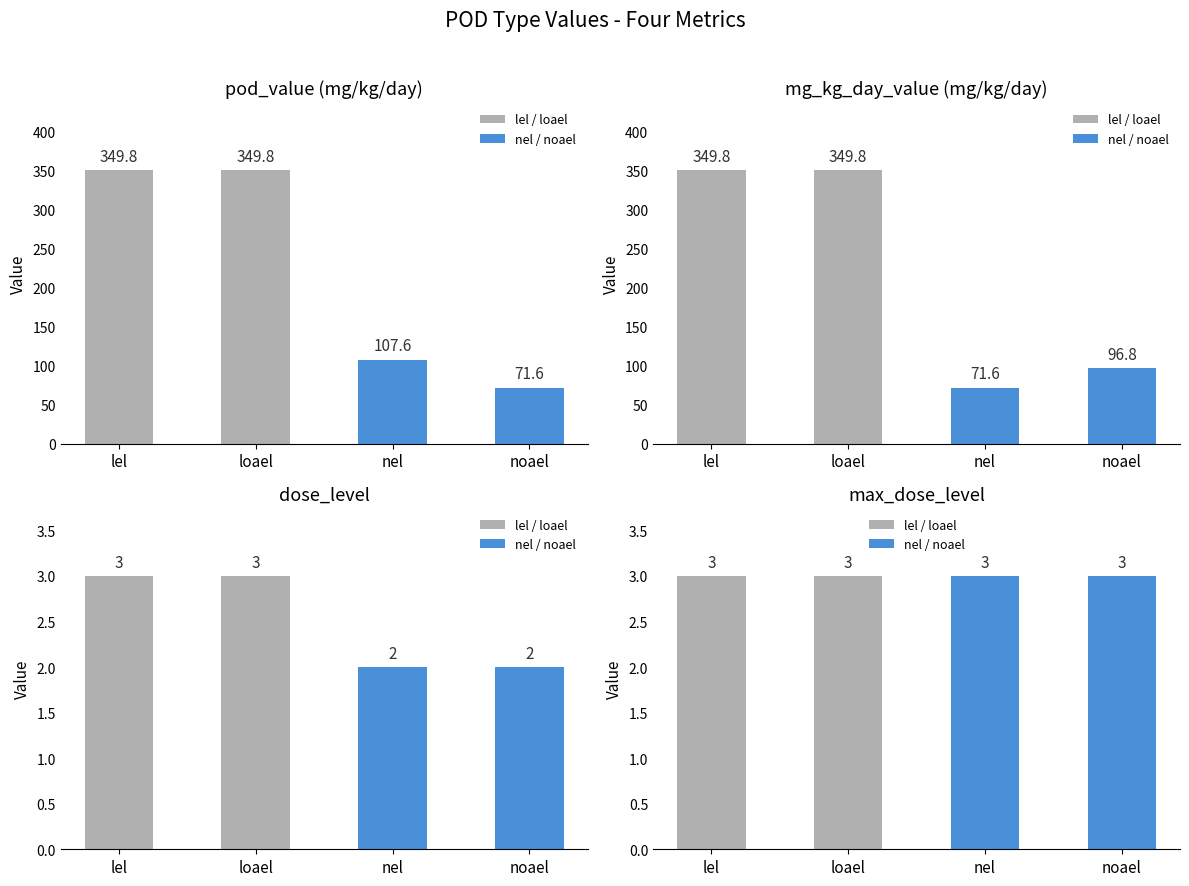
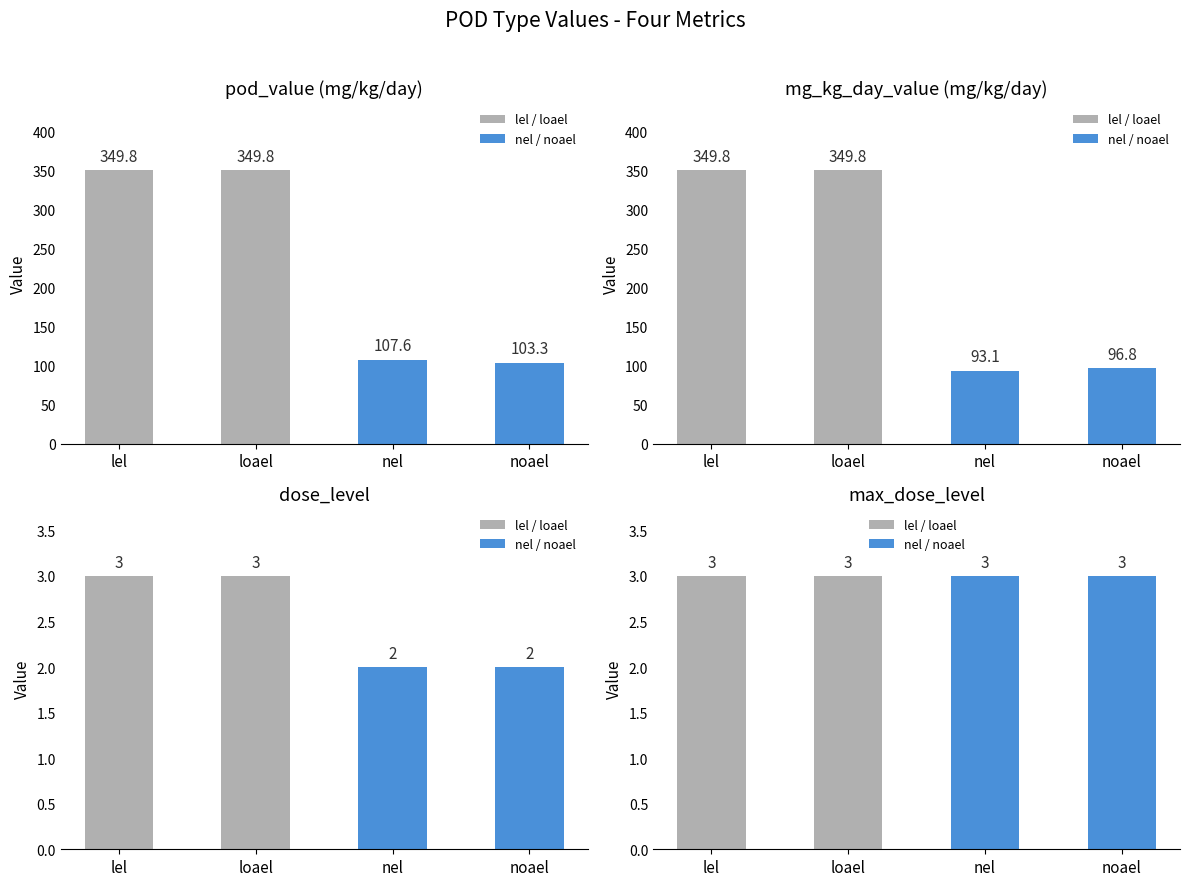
pod_value (mg/kg/day), noael: 71.6 -> 103.3
mg_kg_day_value (mg/kg/day), nel: 71.6 -> 93.1
